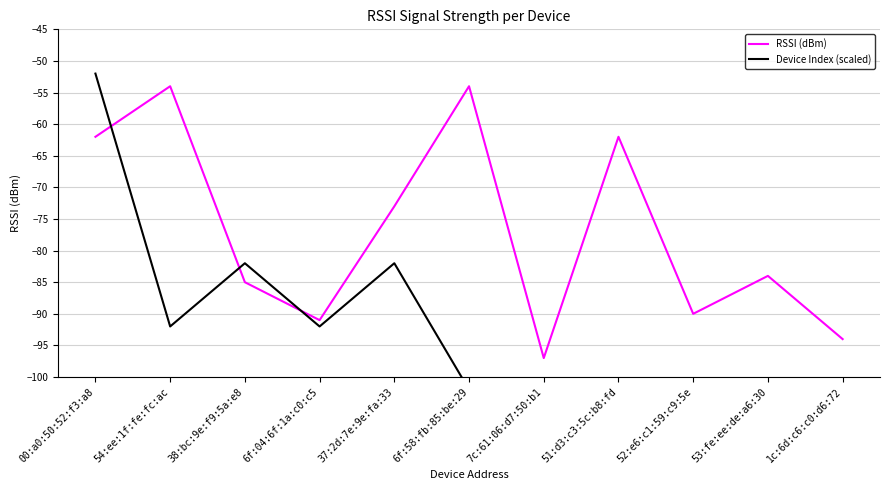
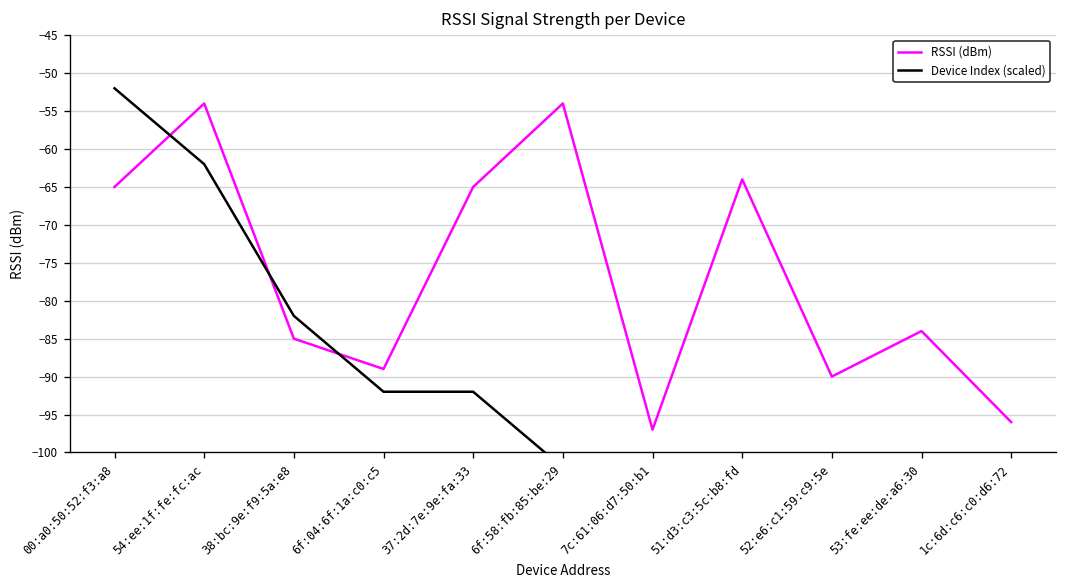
RSSI (dBm), 00:a0:50:52:f3:a8: -62 -> -65
Device Index (scaled), 54:ee:1f:fe:fc:ac: -92 -> -62
RSSI (dBm), 6f:04:6f:1a:c0:c5: -91 -> -89
RSSI (dBm), 37:2d:7e:9e:fa:33: -73 -> -65
Device Index (scaled), 37:2d:7e:9e:fa:33: -82 -> -92
RSSI (dBm), 51:d3:c3:5c:b8:fd: -62 -> -64
RSSI (dBm), 1c:6d:c6:c0:d6:72: -94 -> -96
